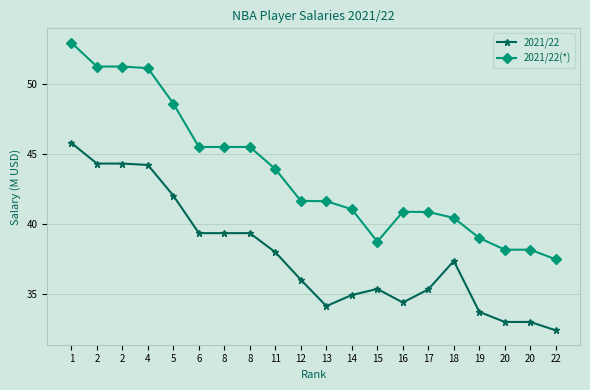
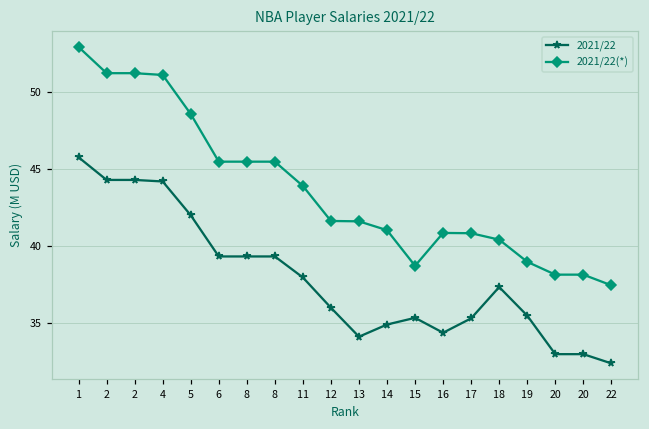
2021/22, 19: 33.7 -> 35.5
